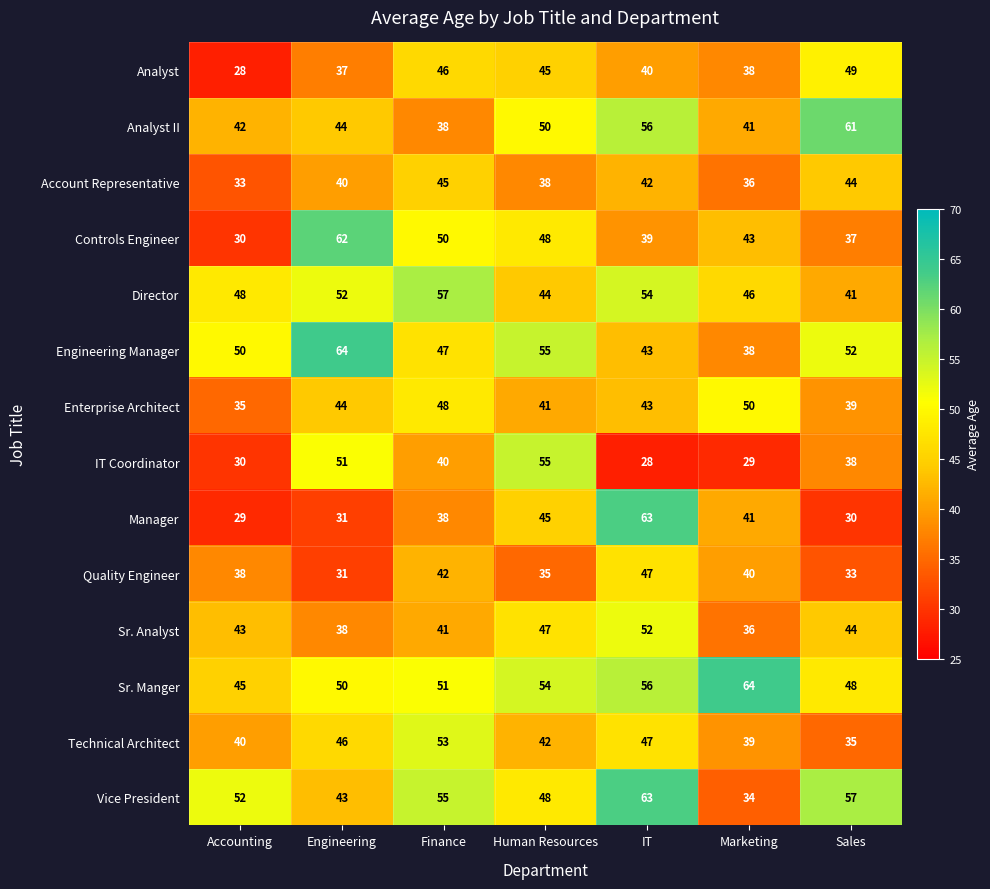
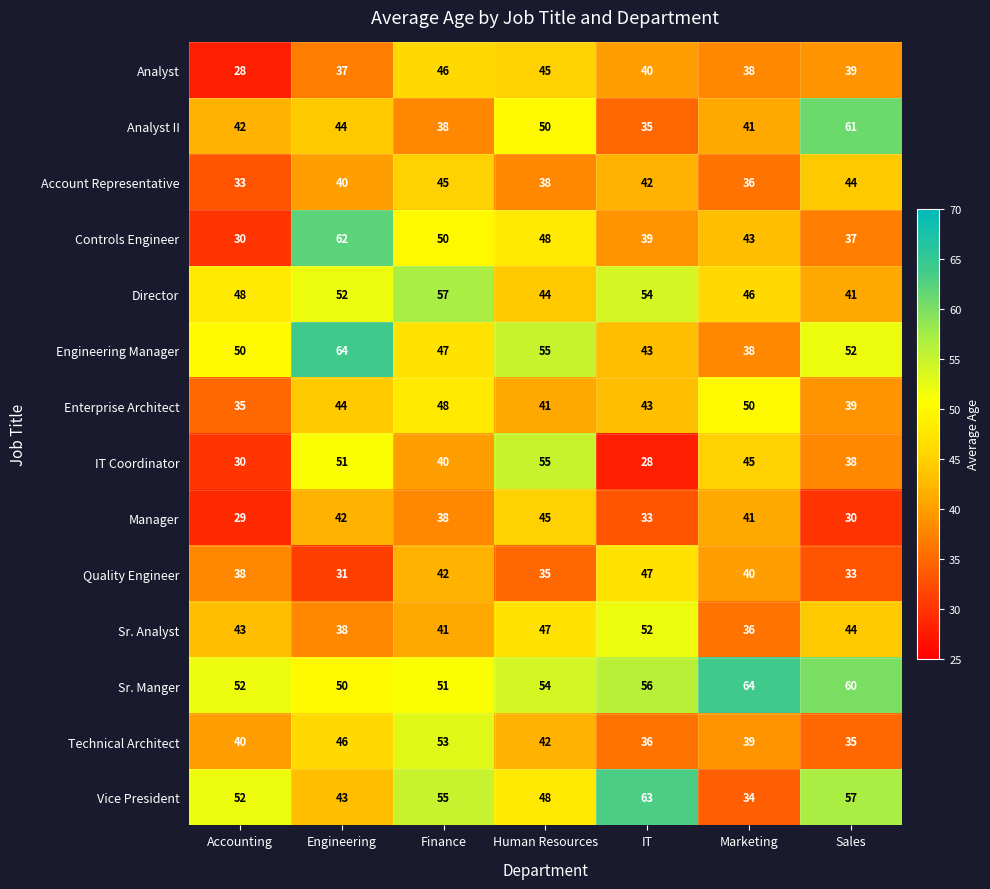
Analyst, Sales: 49 -> 39
Analyst II, IT: 56 -> 35
IT Coordinator, Marketing: 29 -> 45
Manager, Engineering: 31 -> 42
Manager, IT: 63 -> 33
Sr. Manger, Accounting: 45 -> 52
Sr. Manger, Sales: 48 -> 60
Technical Architect, IT: 47 -> 36
